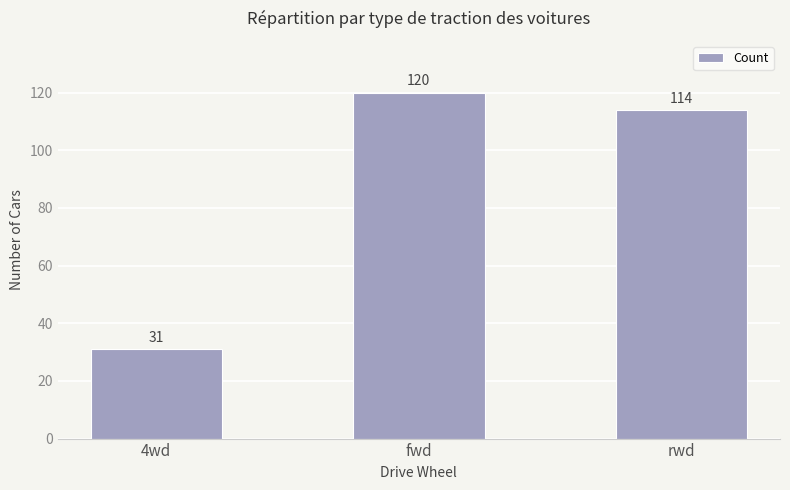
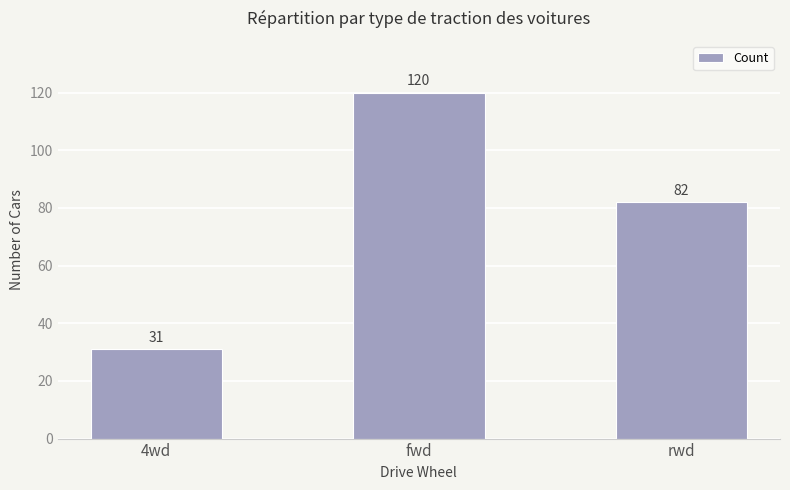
rwd: 114 -> 82
